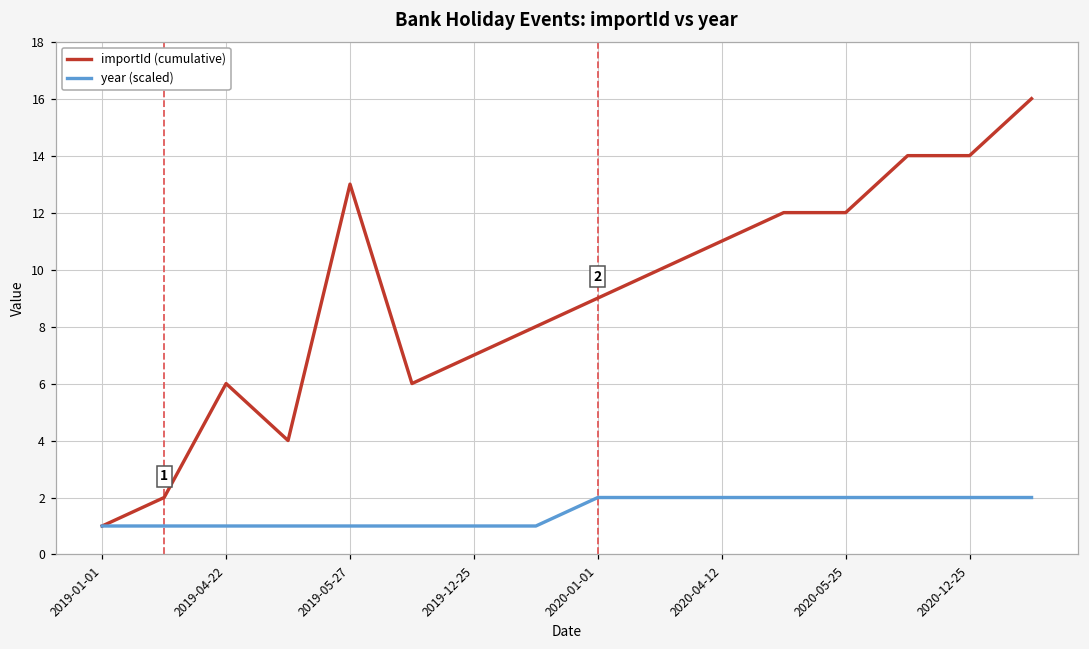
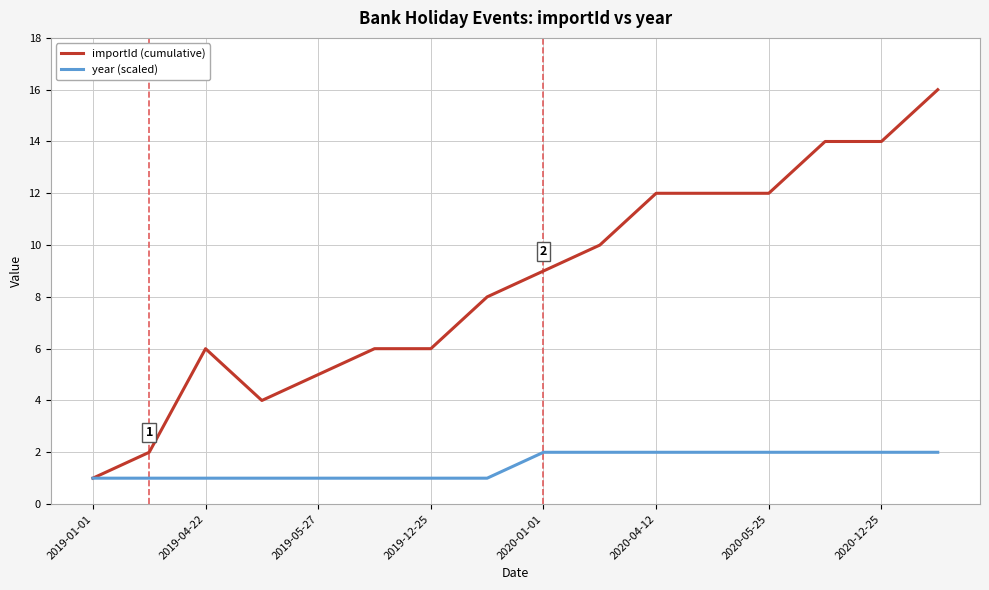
importId (cumulative), 2019-05-27: 13 -> 5
importId (cumulative), 2019-12-25: 7 -> 6
importId (cumulative), 2020-04-12: 11 -> 12
